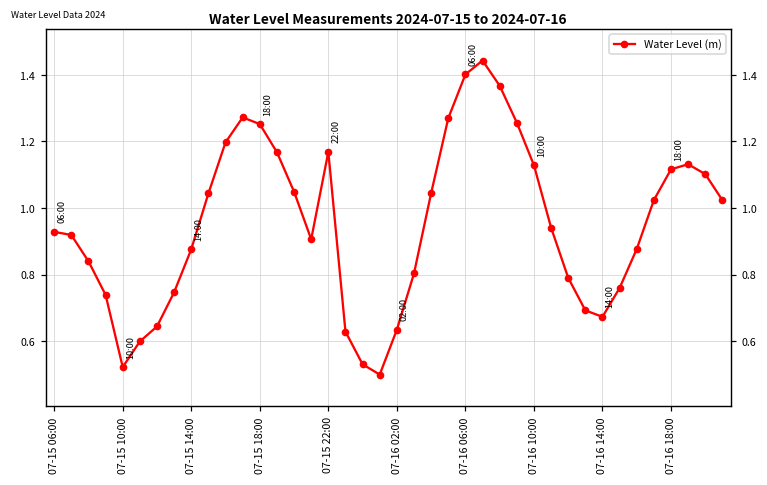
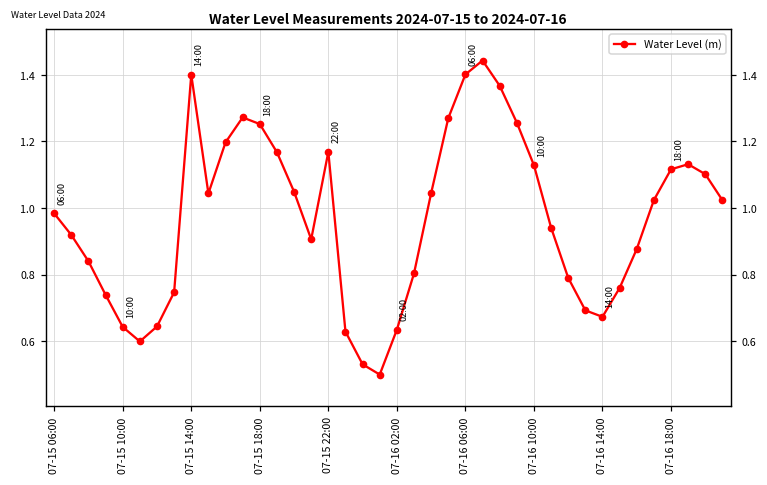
07-15 06:00: 0.93 -> 0.98
07-15 10:00: 0.52 -> 0.64
07-15 14:00: 0.88 -> 1.40
